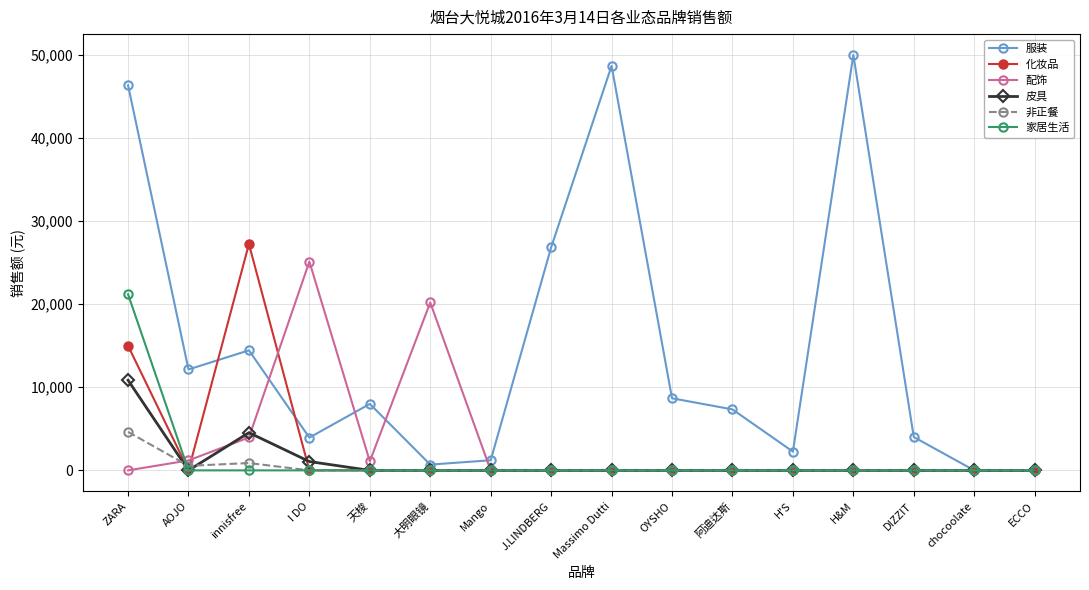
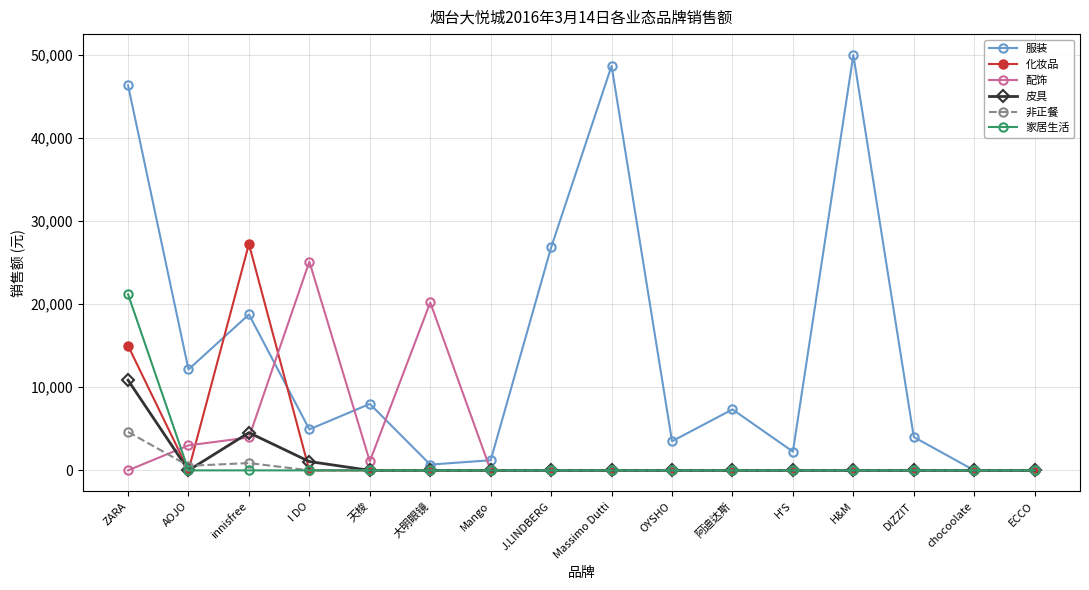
配饰, AOJO: 1,000 -> 3,000
服装, innisfree: 14,000 -> 19,000
服装, I DO: 4,000 -> 5,000
服装, OYSHO: 9,000 -> 4,000
